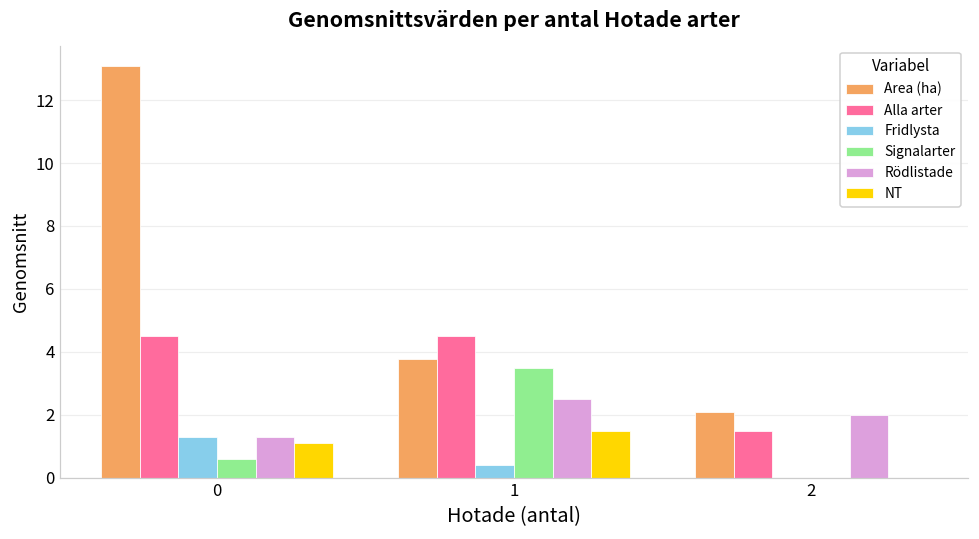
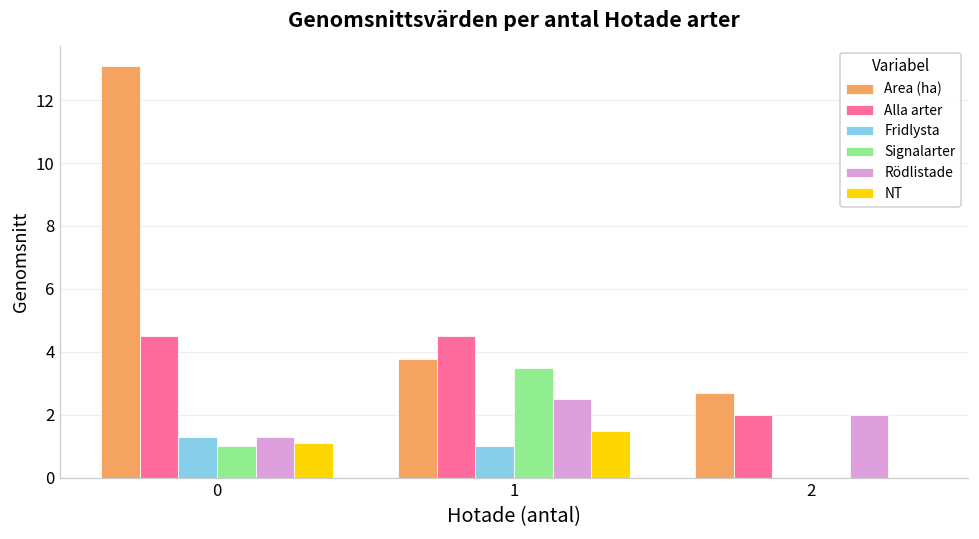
Signalarter, 0: 0.6 -> 1.0
Fridlysta, 1: 0.4 -> 1.0
Area (ha), 2: 2.1 -> 2.7
Alla arter, 2: 1.5 -> 2.0
